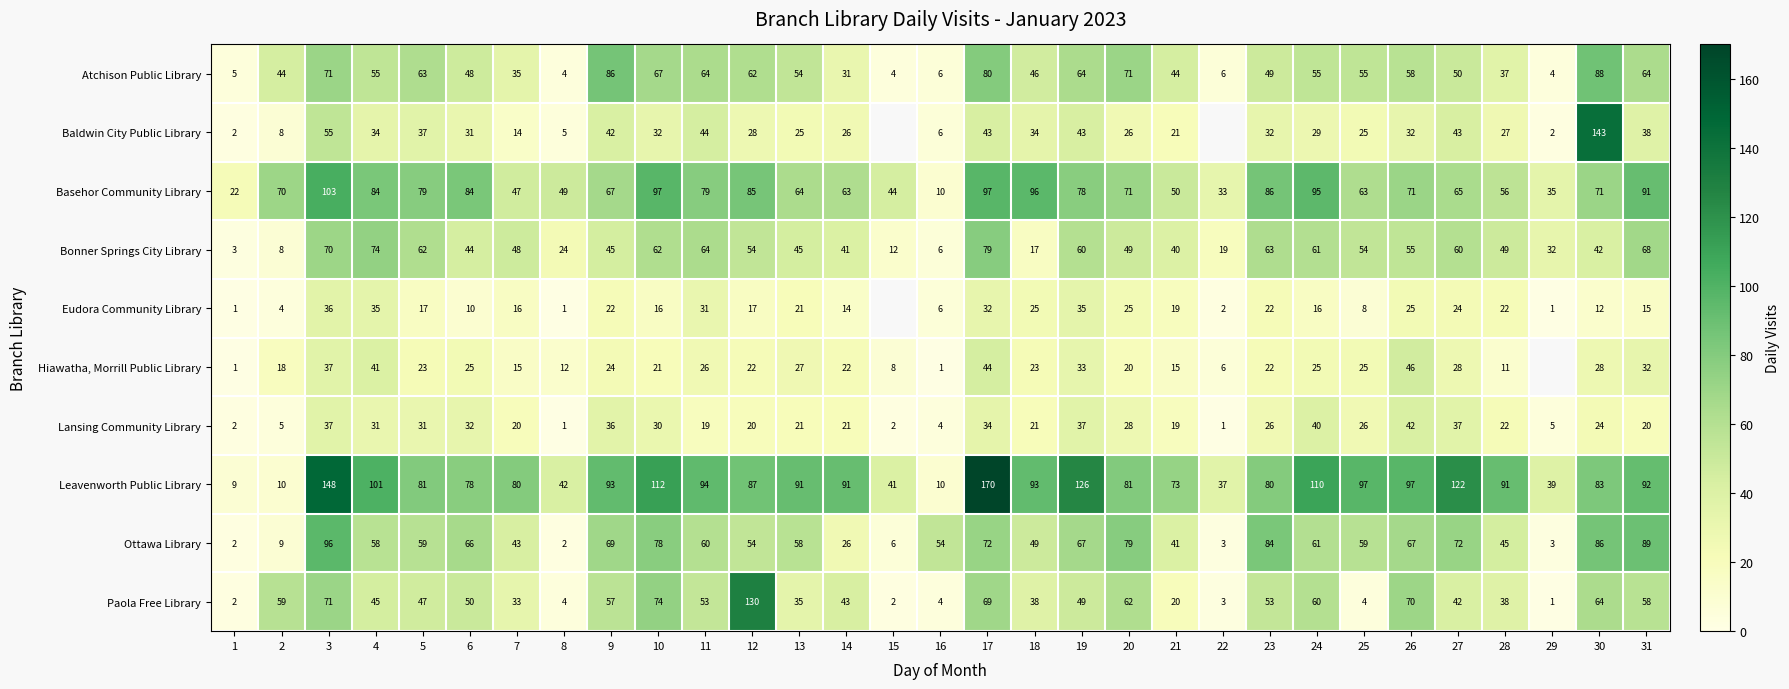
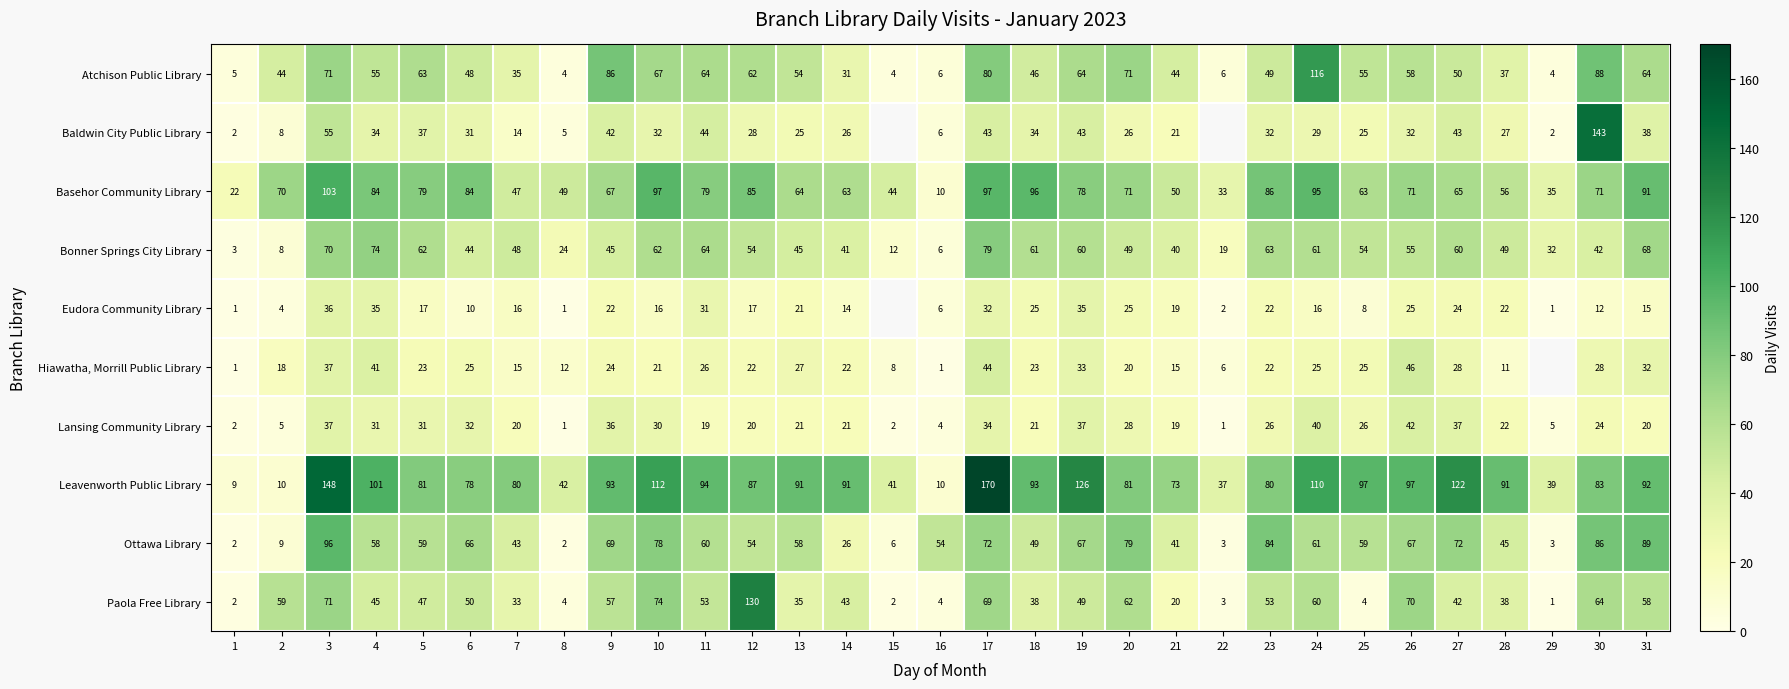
Atchison Public Library, 24: 55 -> 116
Bonner Springs City Library, 18: 17 -> 61
